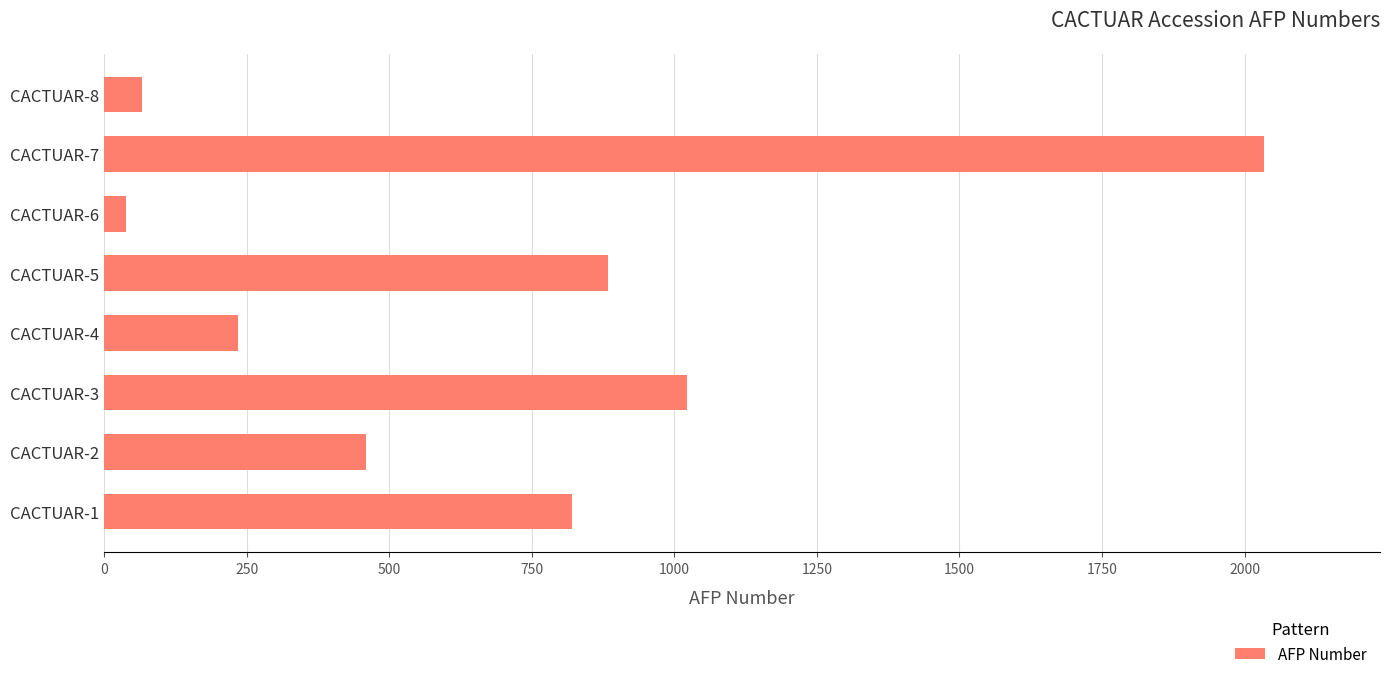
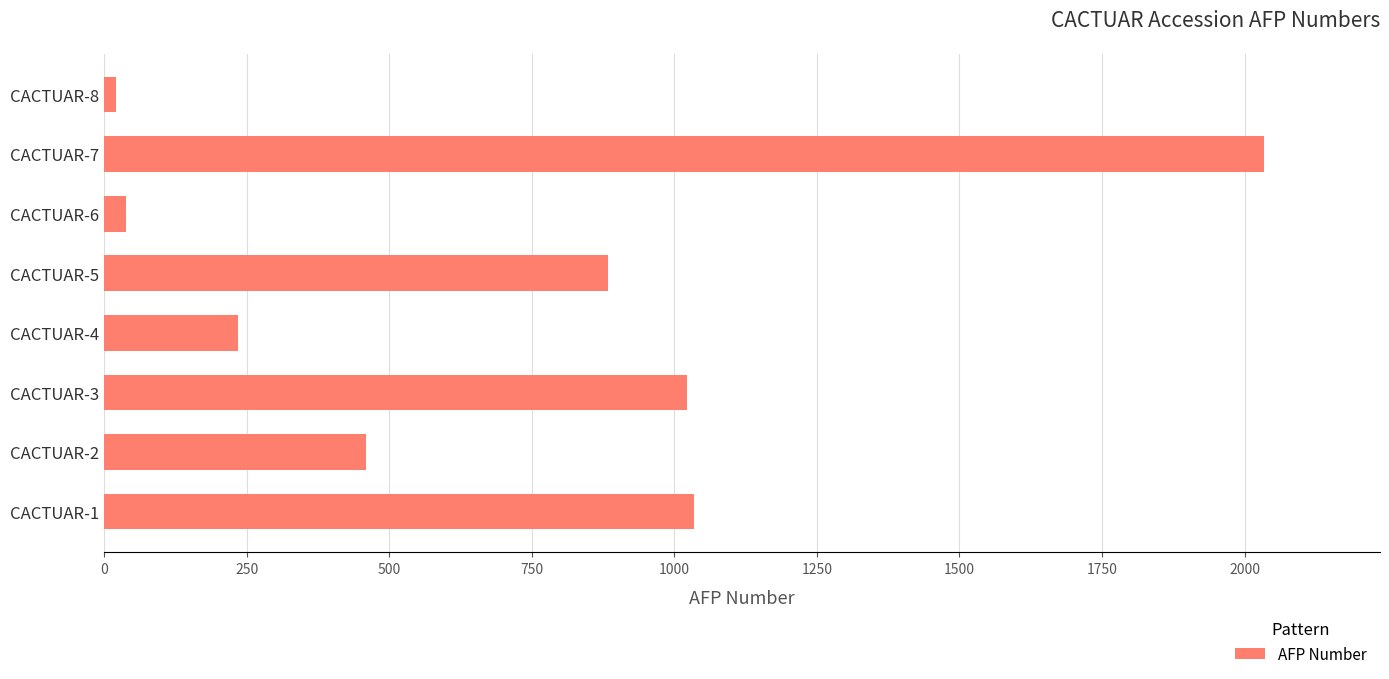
CACTUAR-8: 70 -> 20
CACTUAR-1: 820 -> 1030
